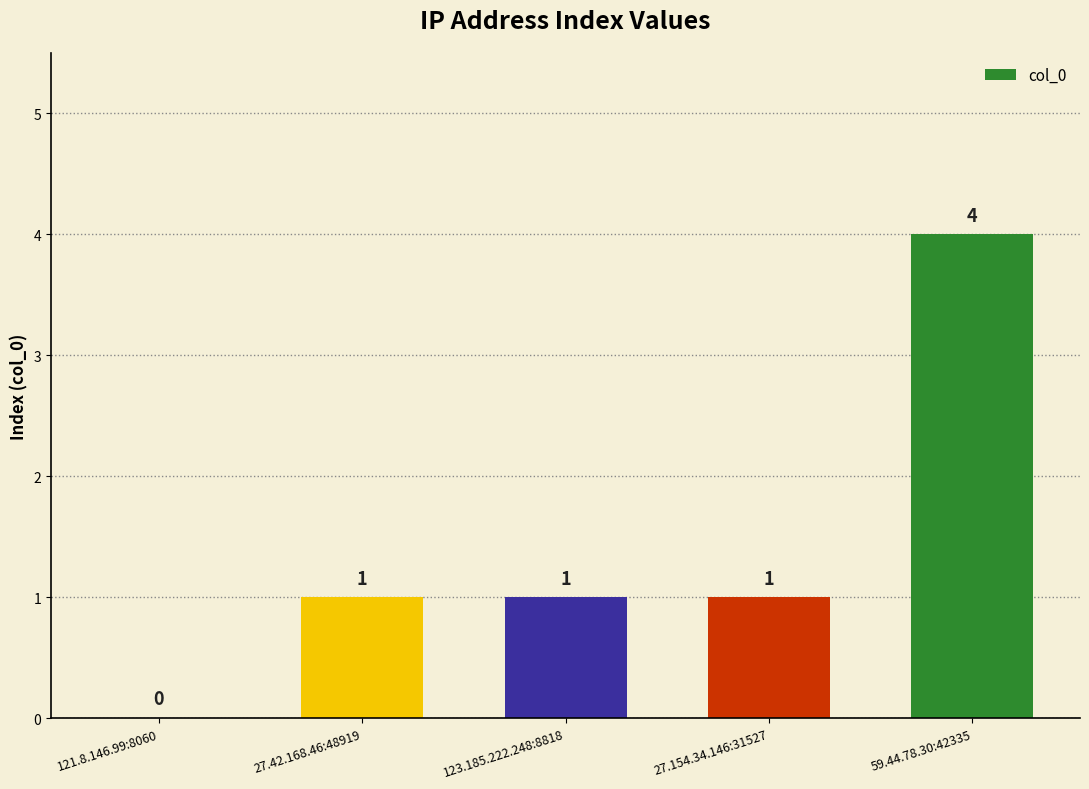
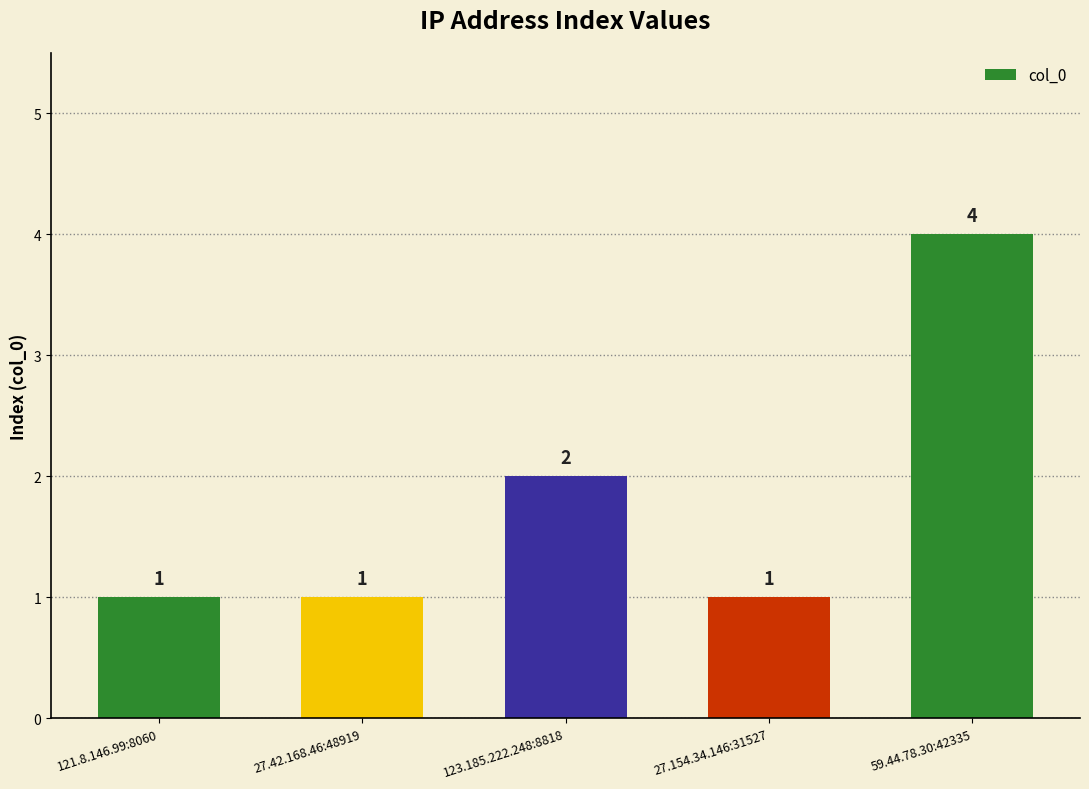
121.8.146.99:8060: 0 -> 1
123.185.222.248:8818: 1 -> 2
